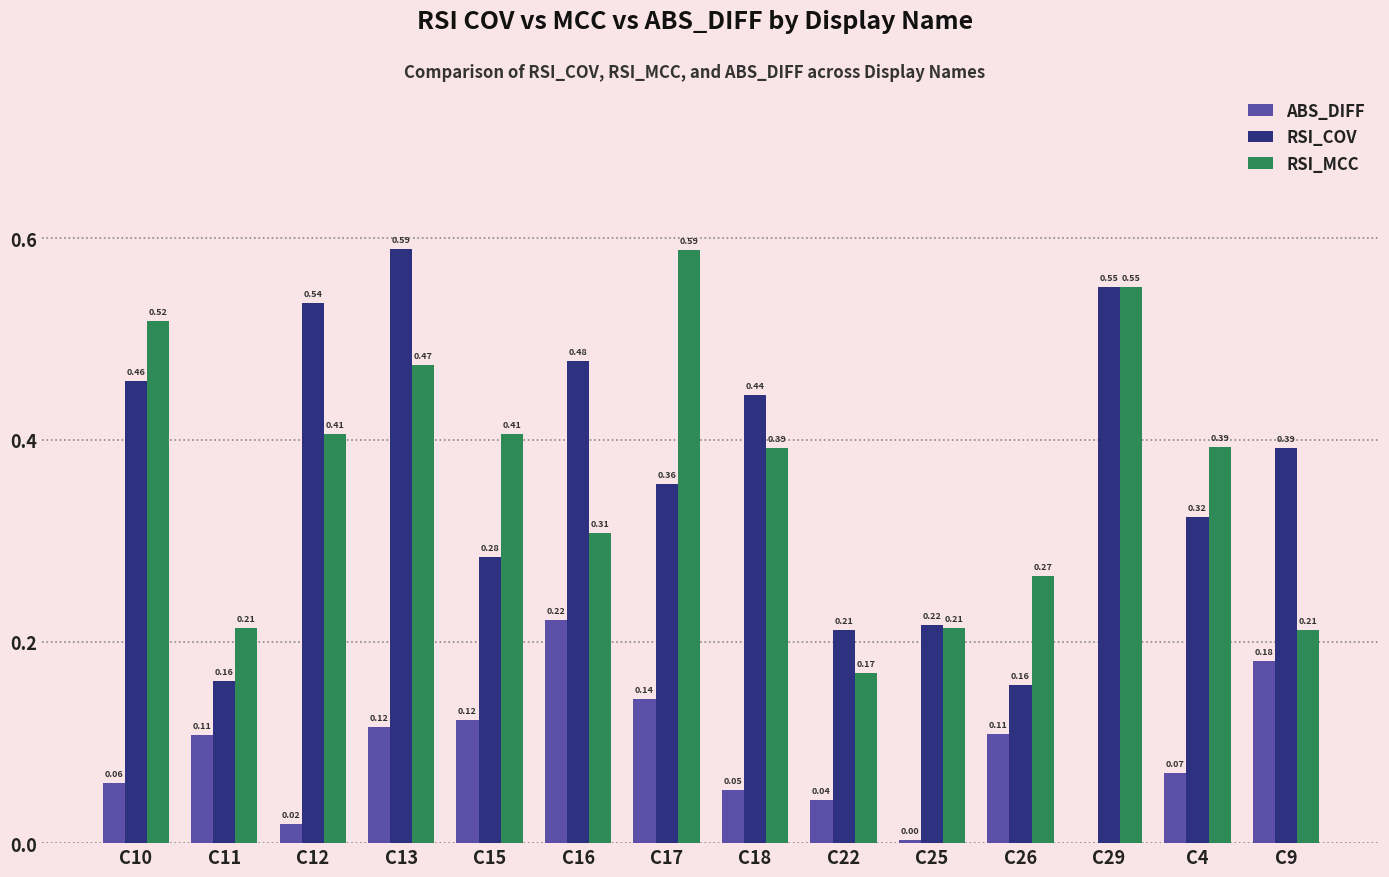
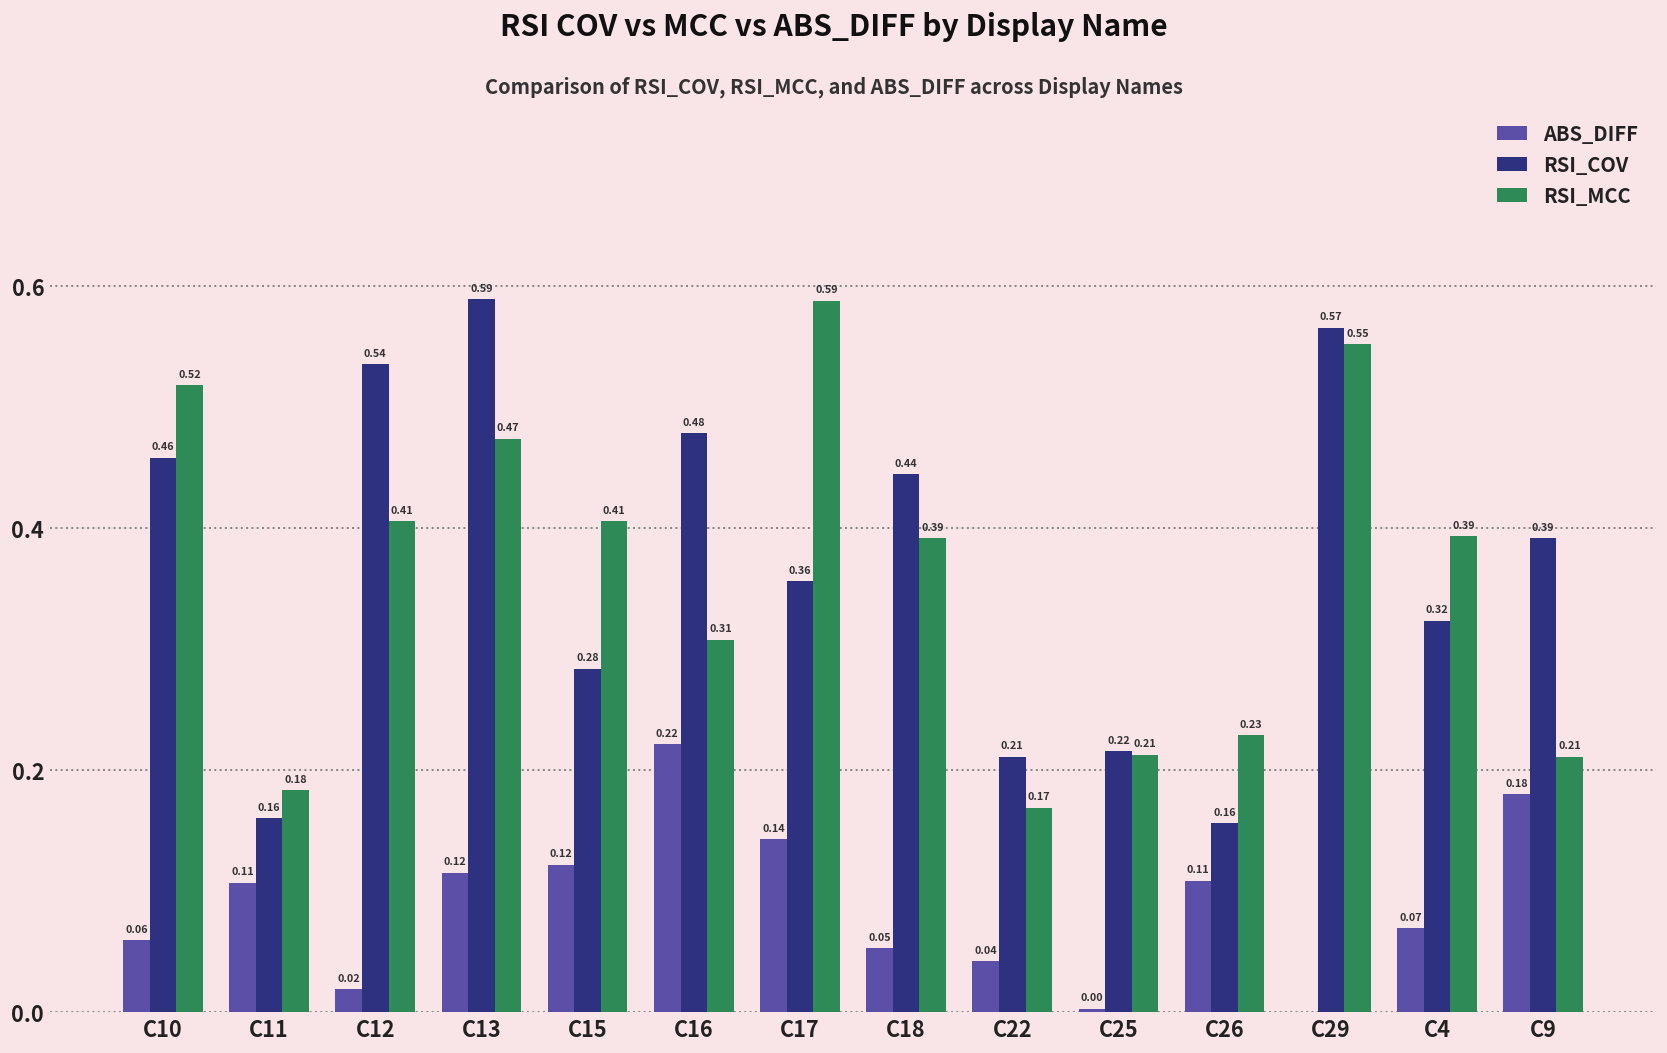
RSI_MCC, C11: 0.21 -> 0.18
RSI_MCC, C26: 0.27 -> 0.23
RSI_COV, C29: 0.55 -> 0.57
